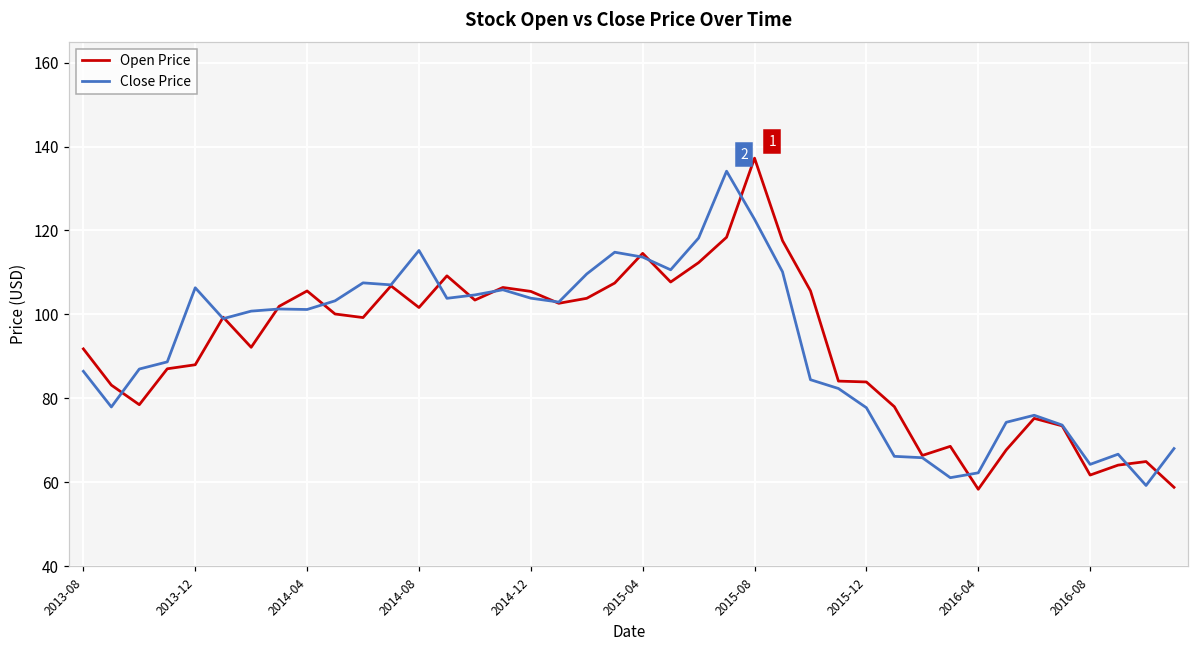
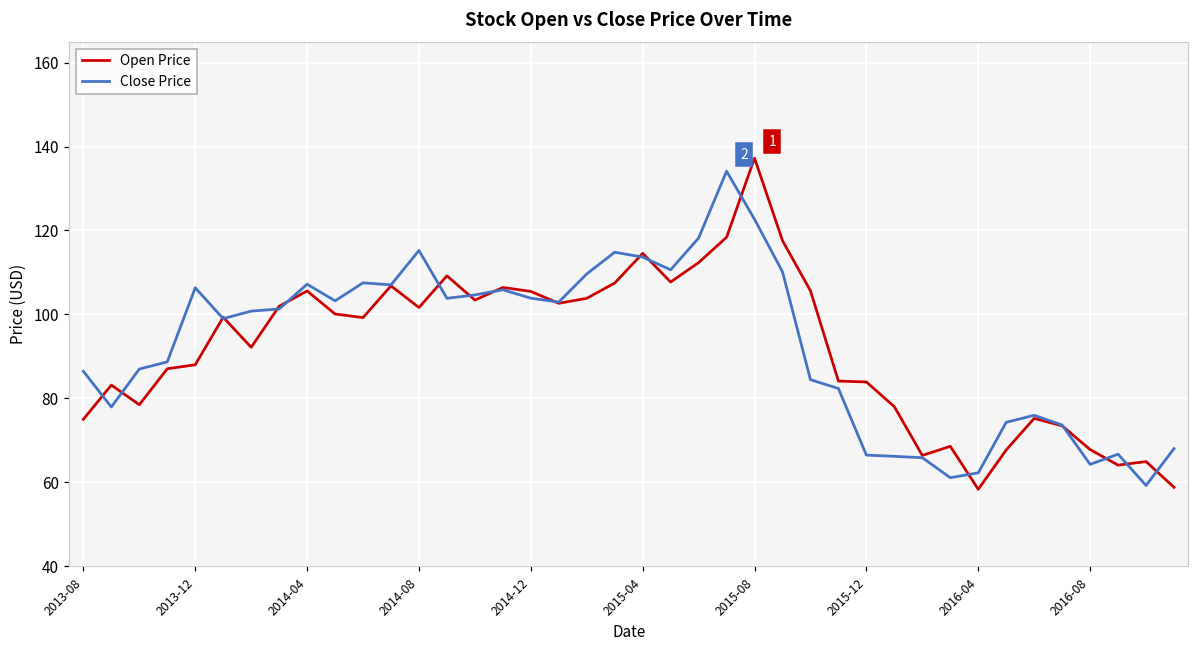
Open Price, 2013-08: 92 -> 75
Close Price, 2014-04: 101 -> 107
Close Price, 2015-12: 78 -> 66
Open Price, 2016-08: 62 -> 68
